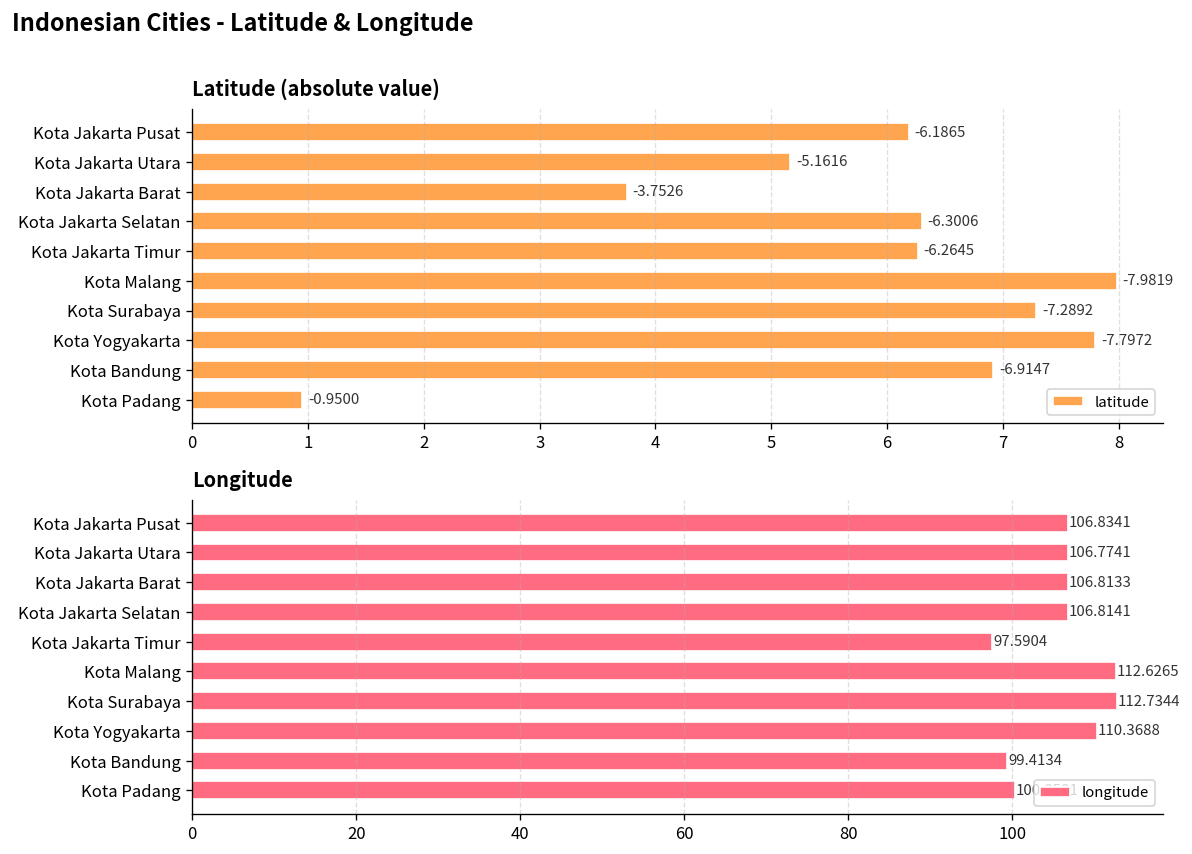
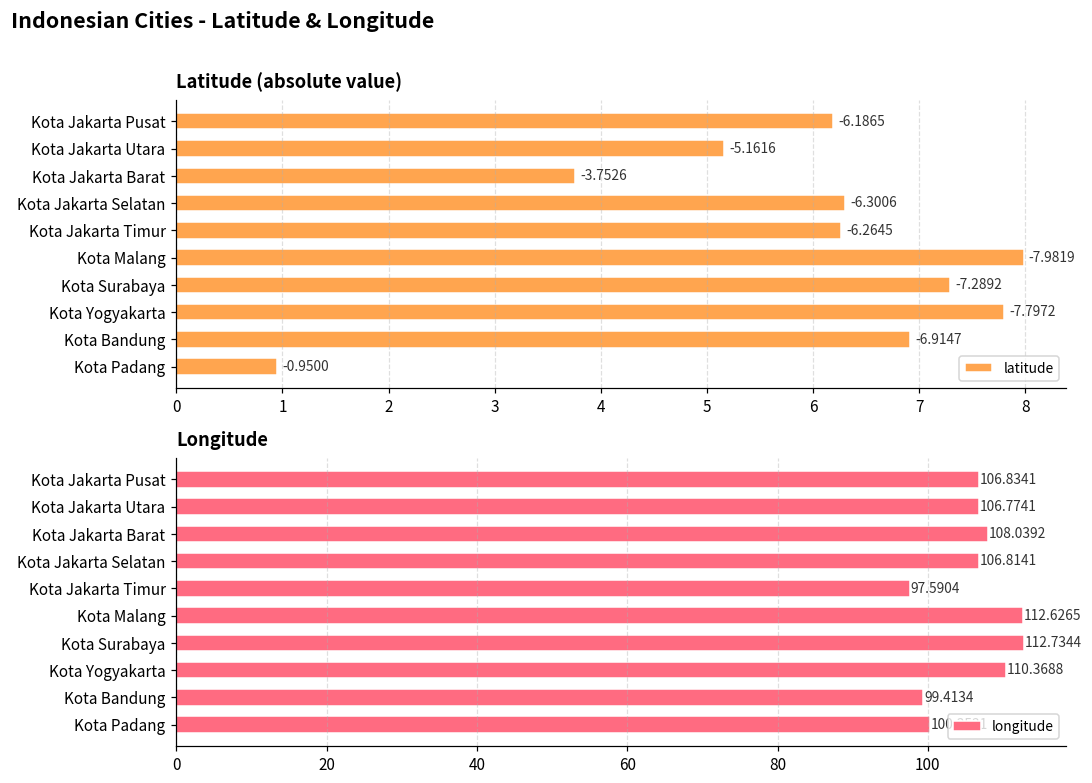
Longitude, Kota Jakarta Barat: 106.8133 -> 108.0392
